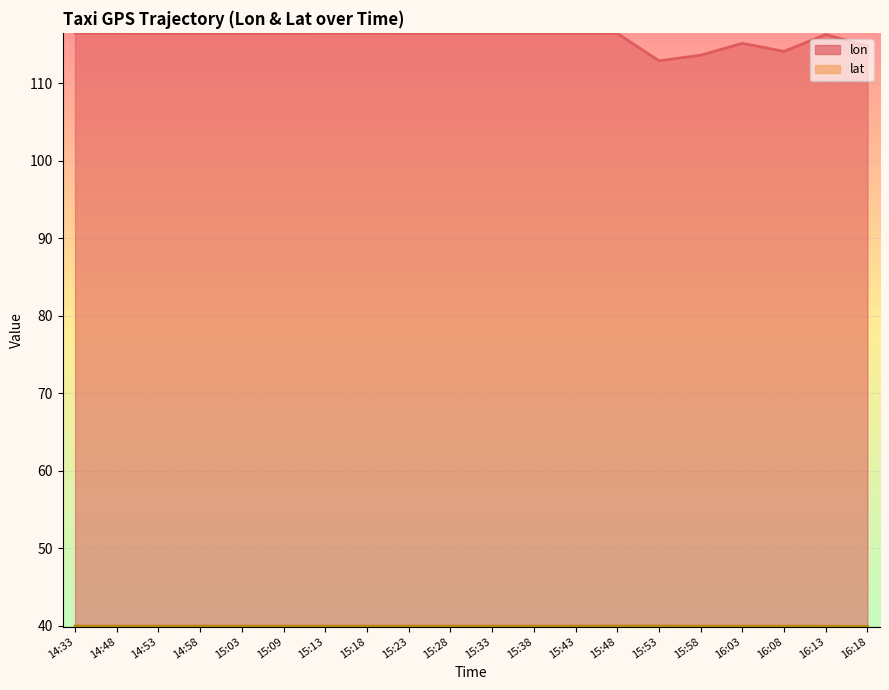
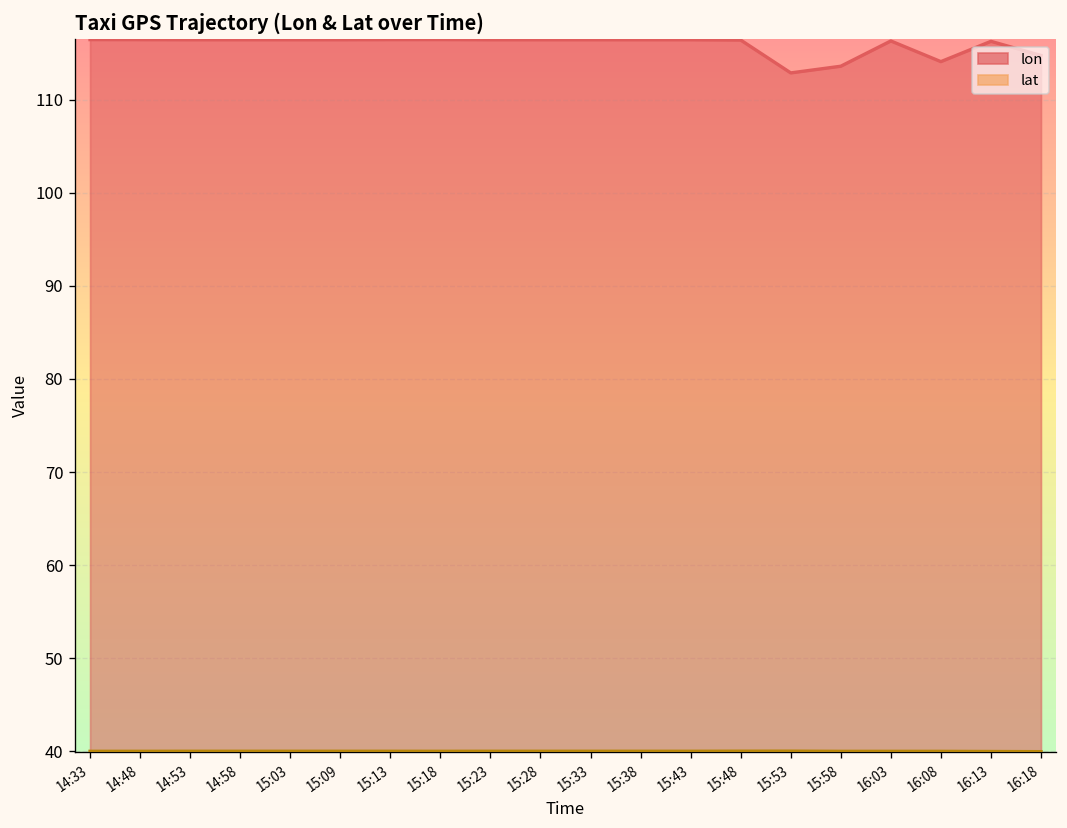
lon, 16:03: 115 -> 116
